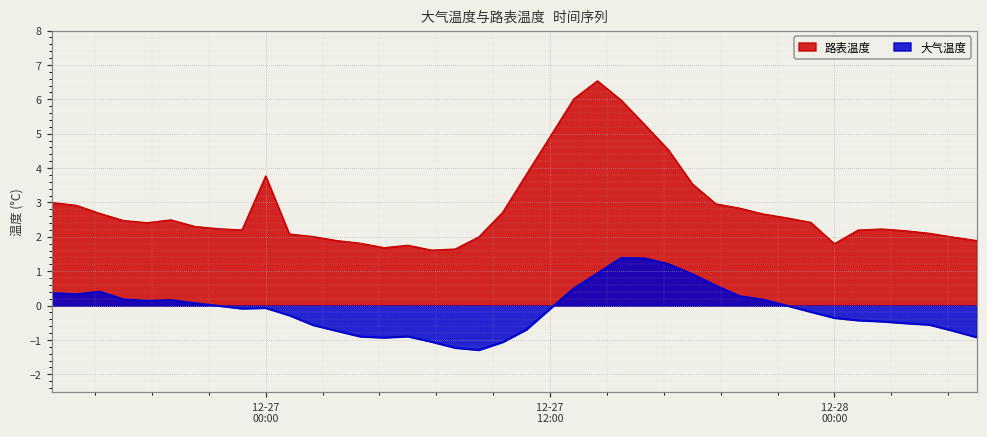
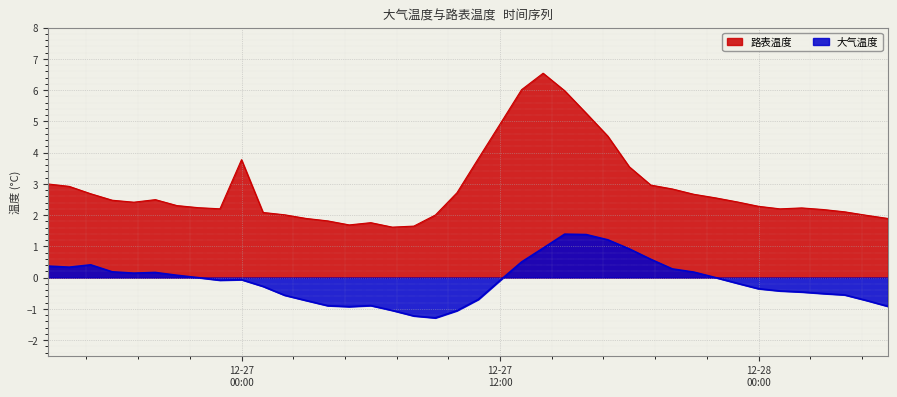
路表温度, 12-28 00:00: 1.8 -> 2.3
